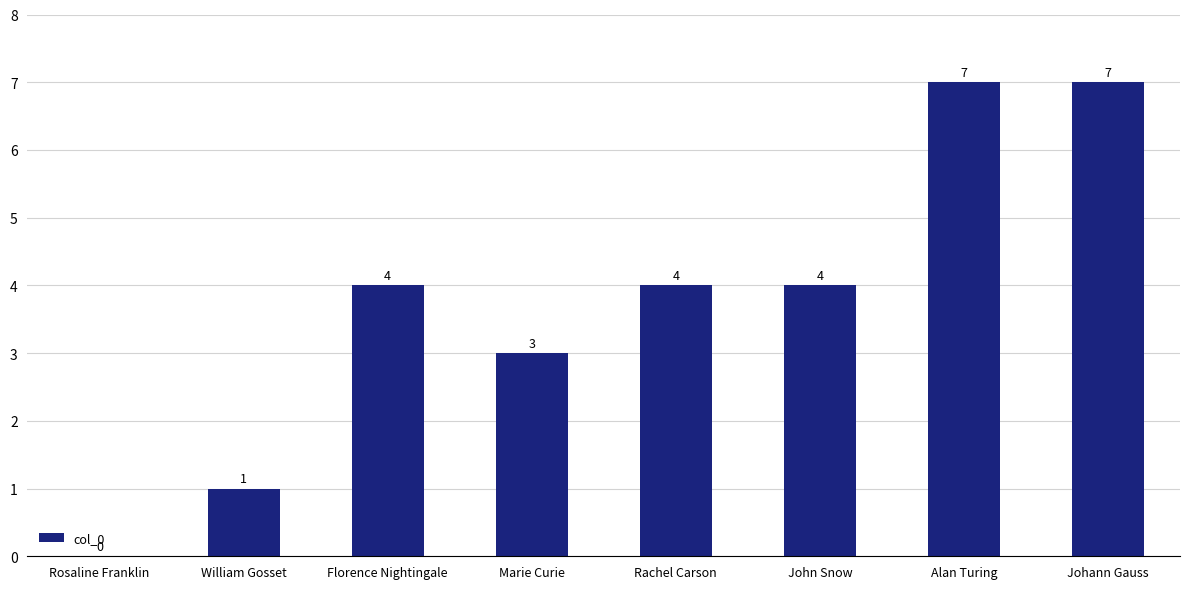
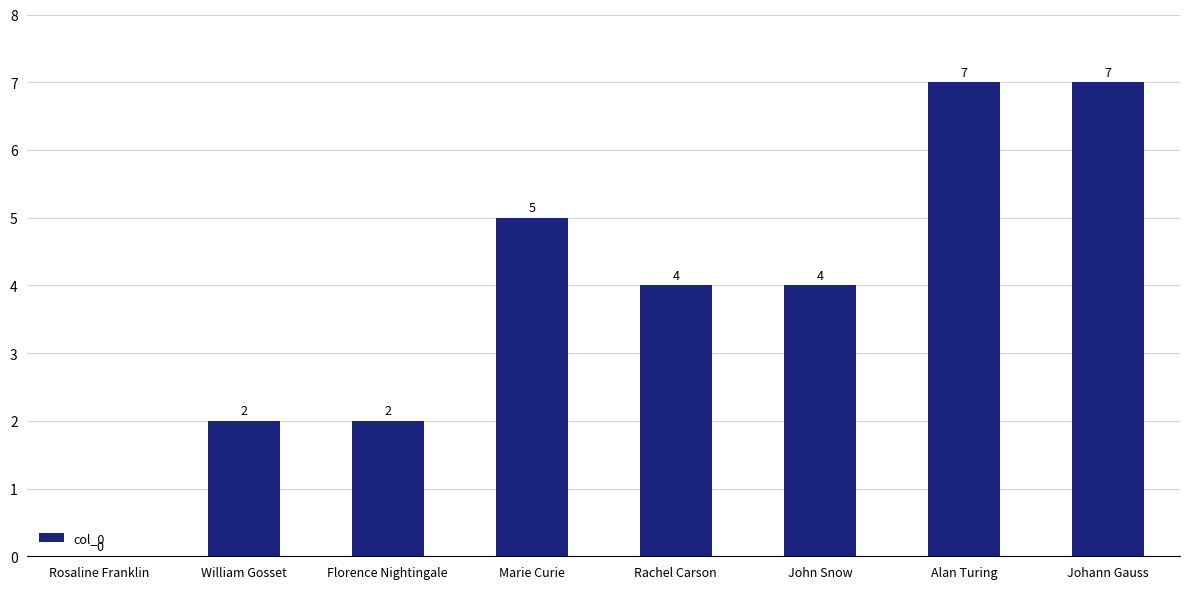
William Gosset: 1 -> 2
Florence Nightingale: 4 -> 2
Marie Curie: 3 -> 5
